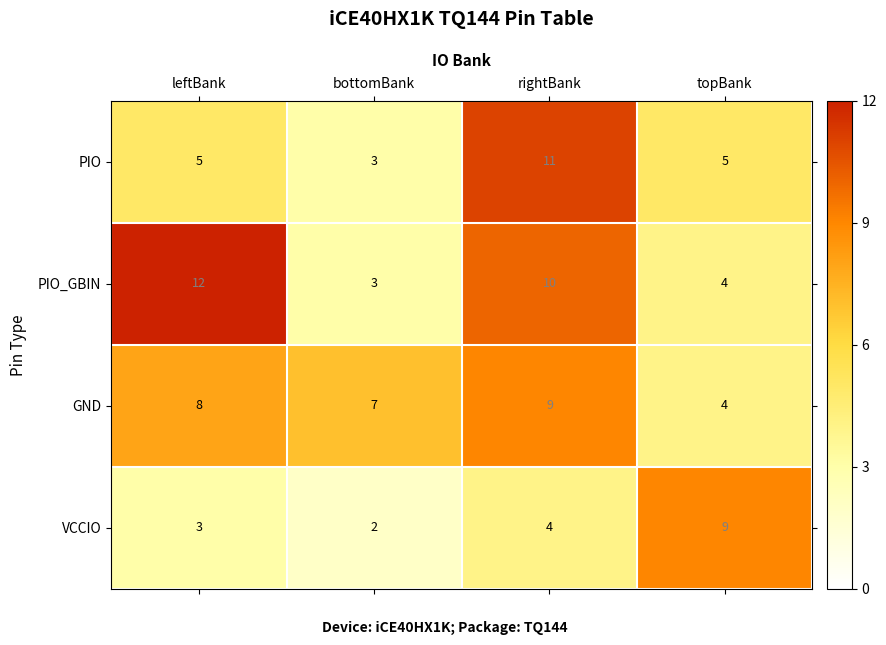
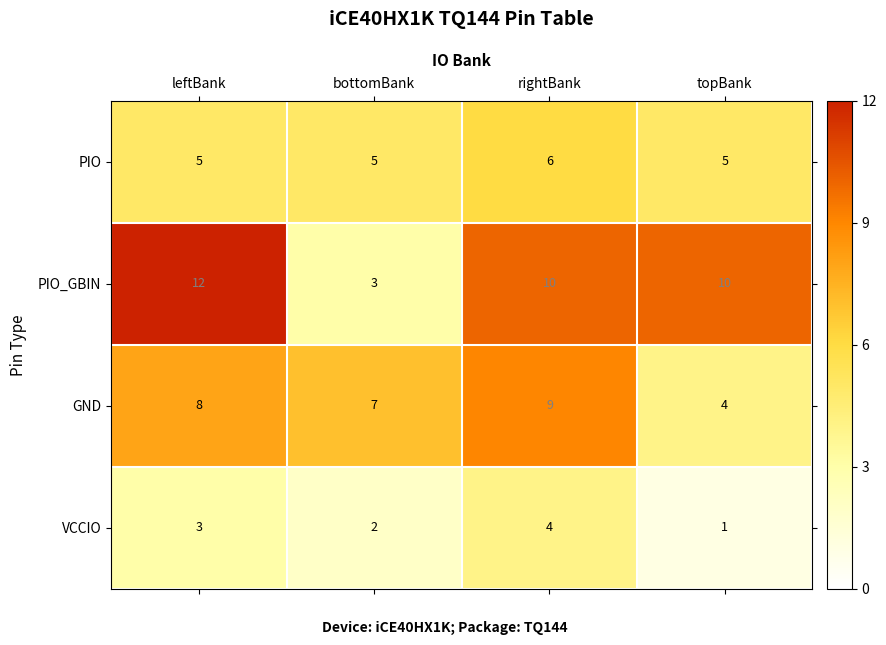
PIO, bottomBank: 3 -> 5
PIO, rightBank: 11 -> 6
PIO_GBIN, topBank: 4 -> 10
VCCIO, topBank: 9 -> 1
